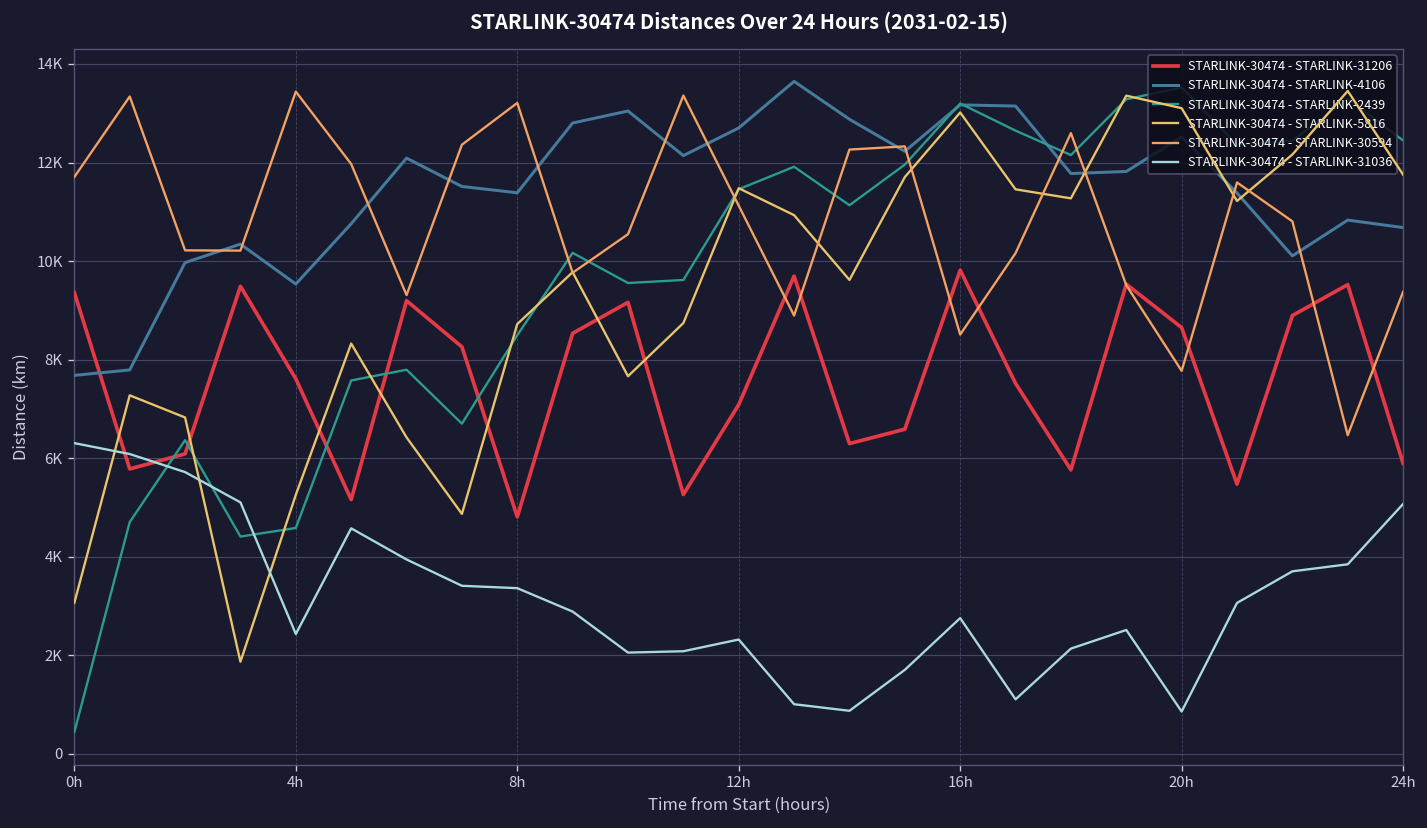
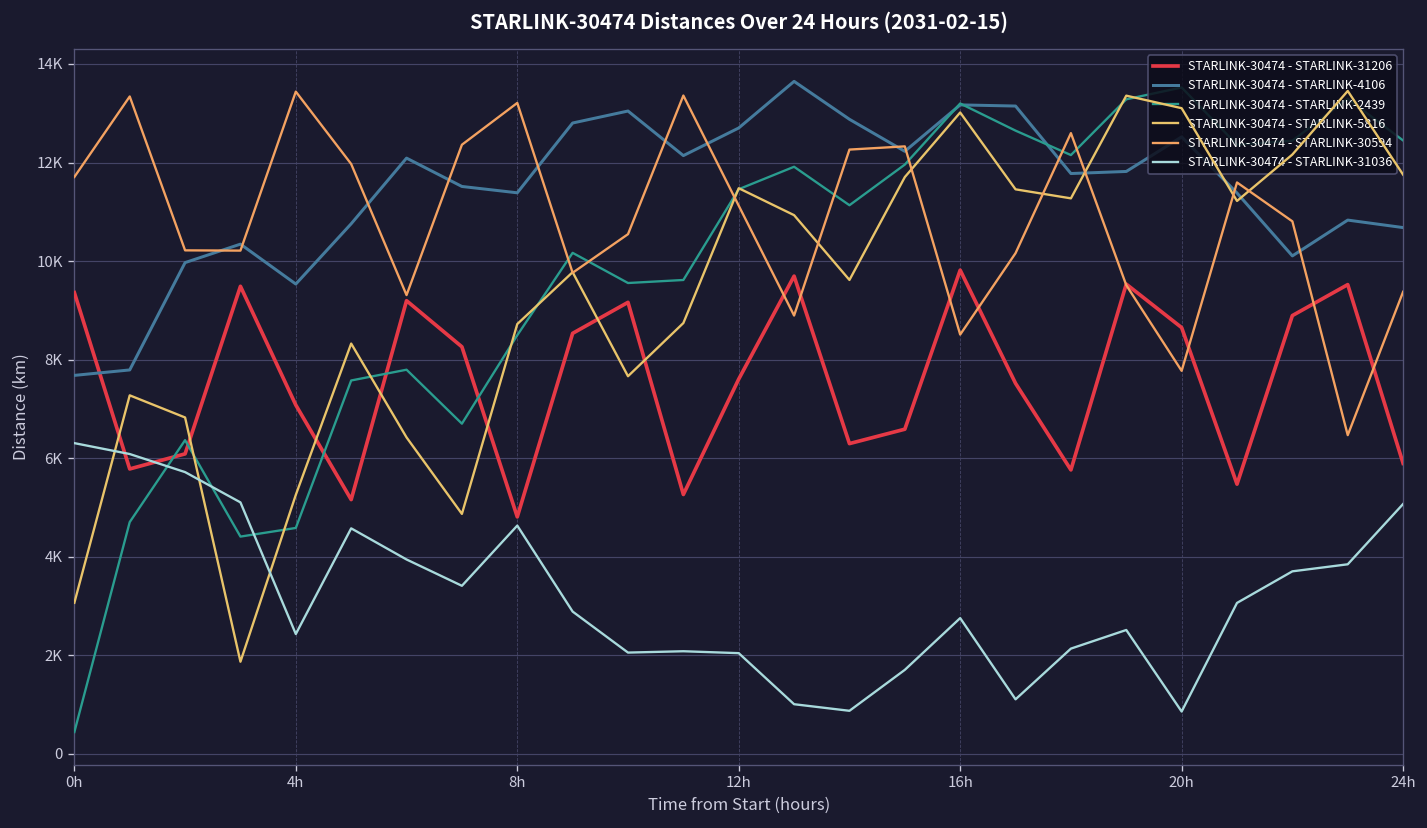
STARLINK-30474 - STARLINK-31206, 4h: 7600 -> 7100
STARLINK-30474 - STARLINK-31036, 8h: 3400 -> 4600
STARLINK-30474 - STARLINK-31206, 12h: 7100 -> 7600
STARLINK-30474 - STARLINK-31036, 12h: 2300 -> 2000
